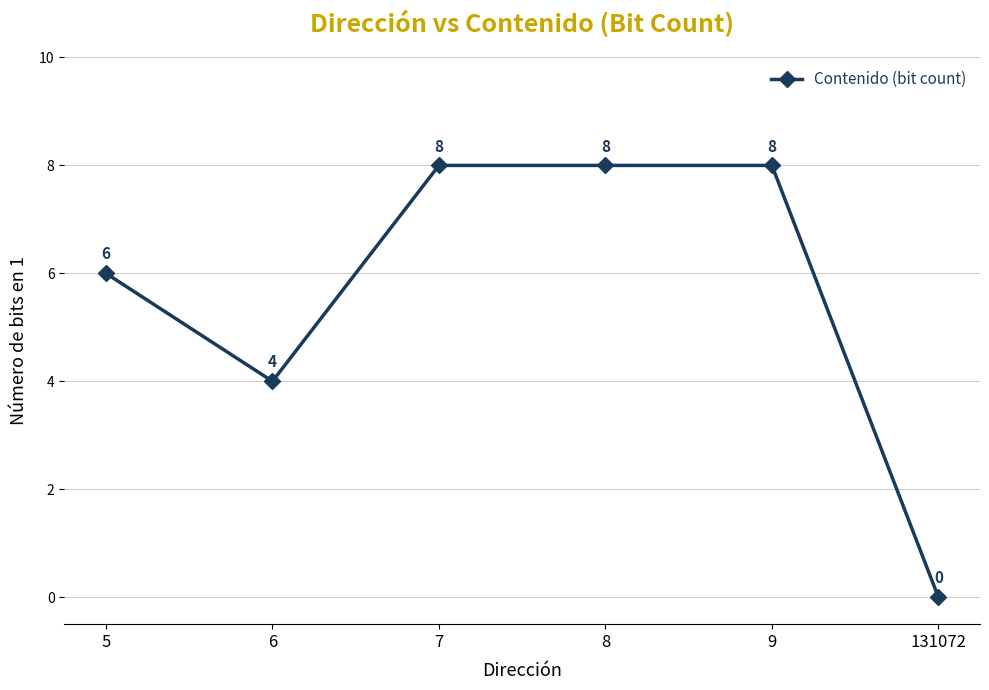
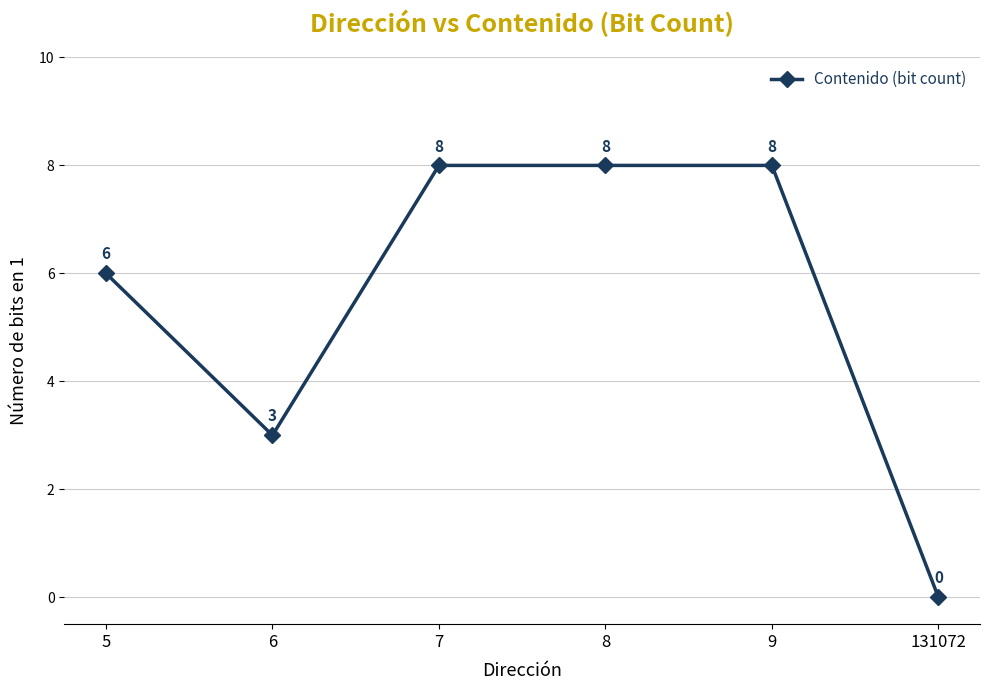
6: 4 -> 3
